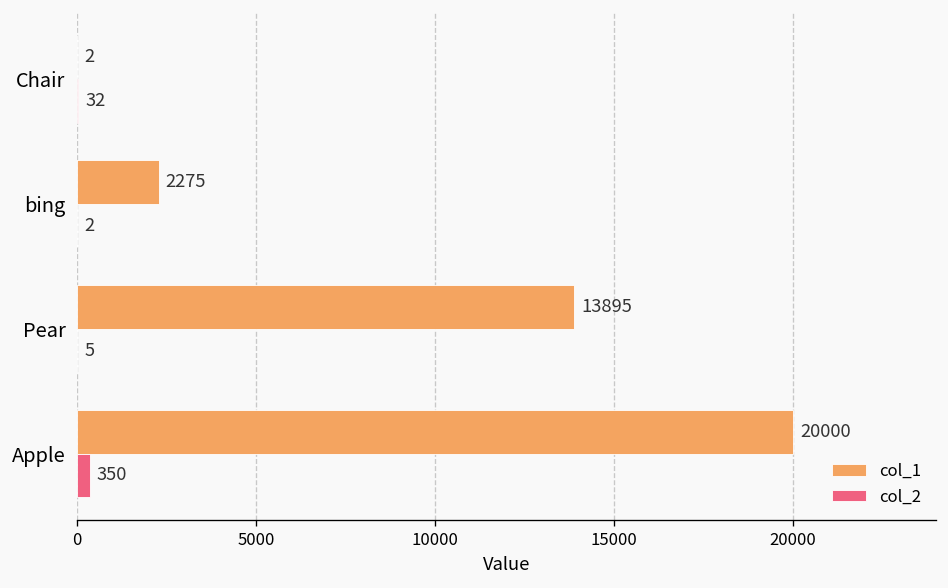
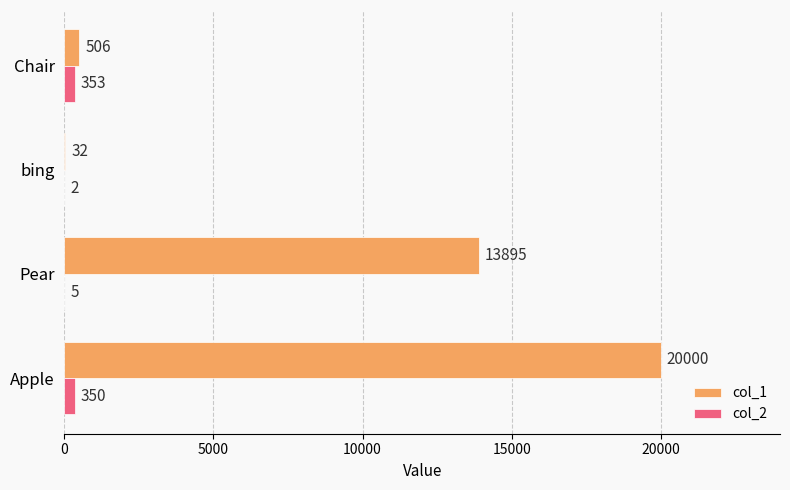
col_1, Chair: 2 -> 506
col_2, Chair: 32 -> 353
col_1, bing: 2275 -> 32
